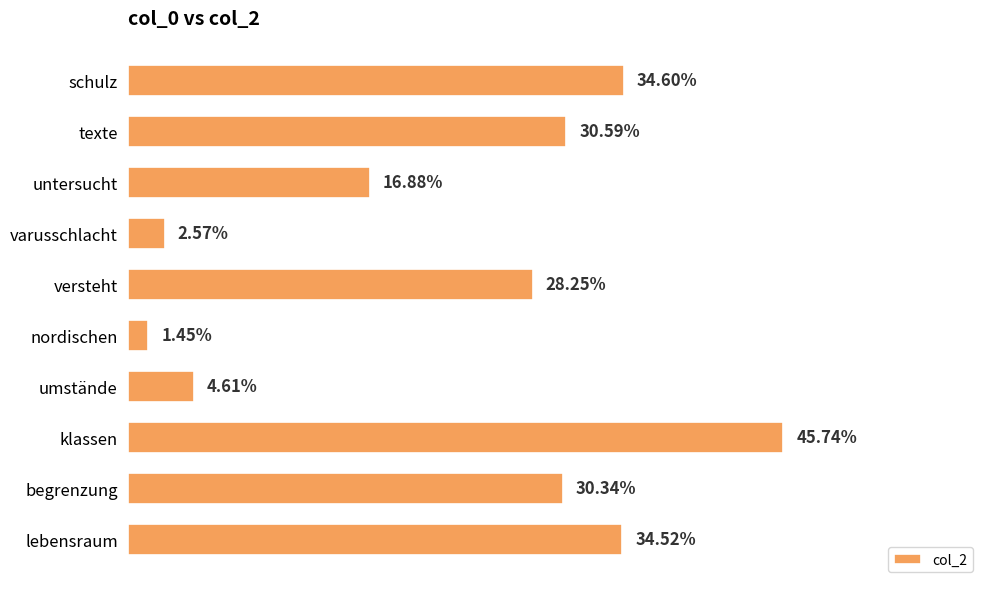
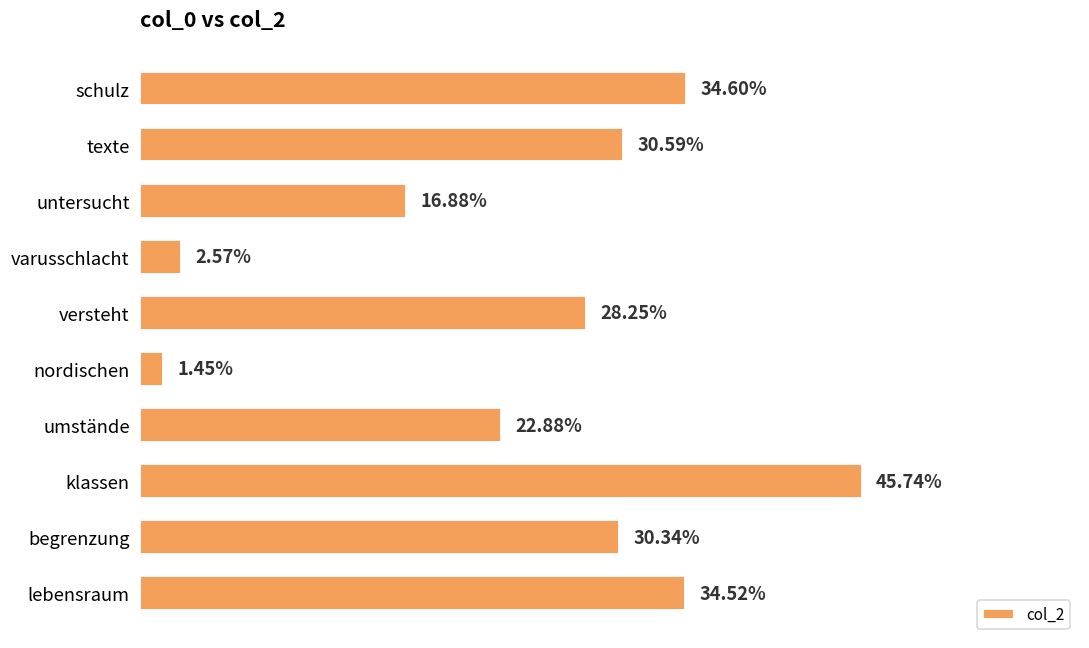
umstände: 4.61% -> 22.88%
